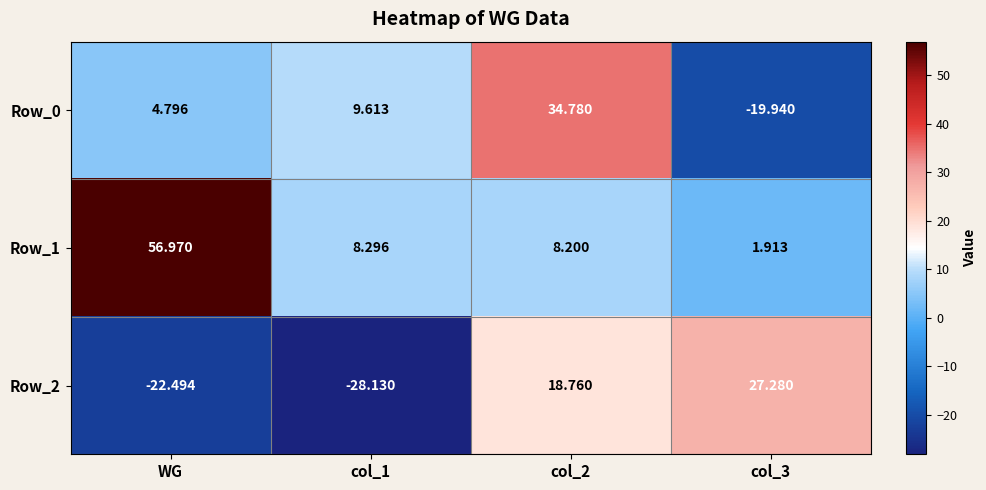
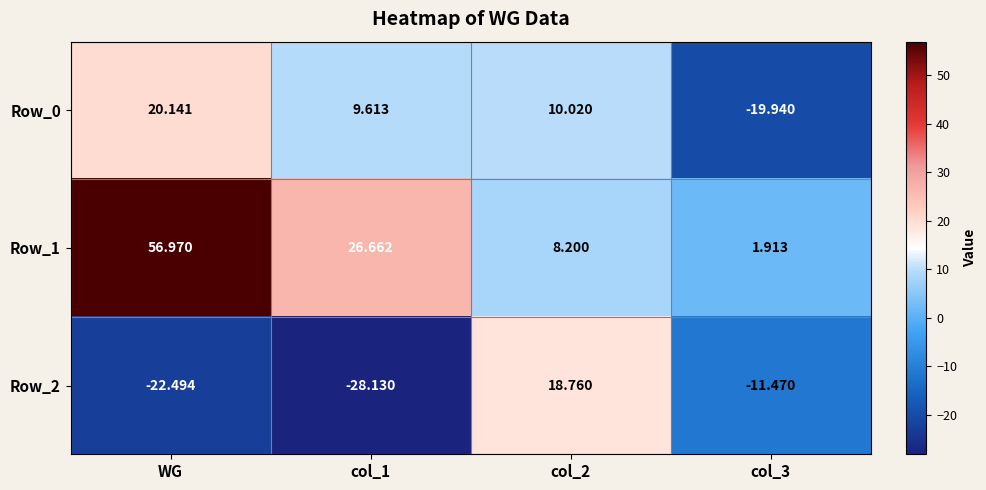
Row_0, WG: 4.796 -> 20.141
Row_0, col_2: 34.780 -> 10.020
Row_1, col_1: 8.296 -> 26.662
Row_2, col_3: 27.280 -> -11.470
